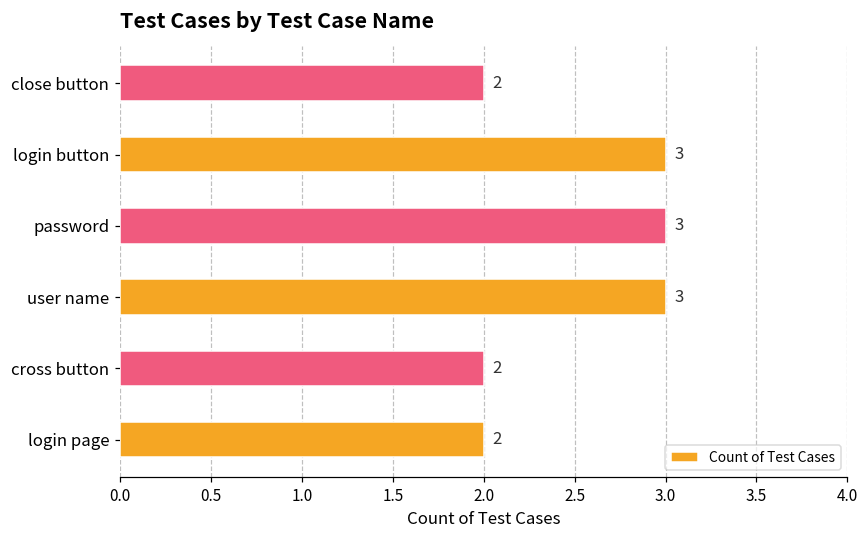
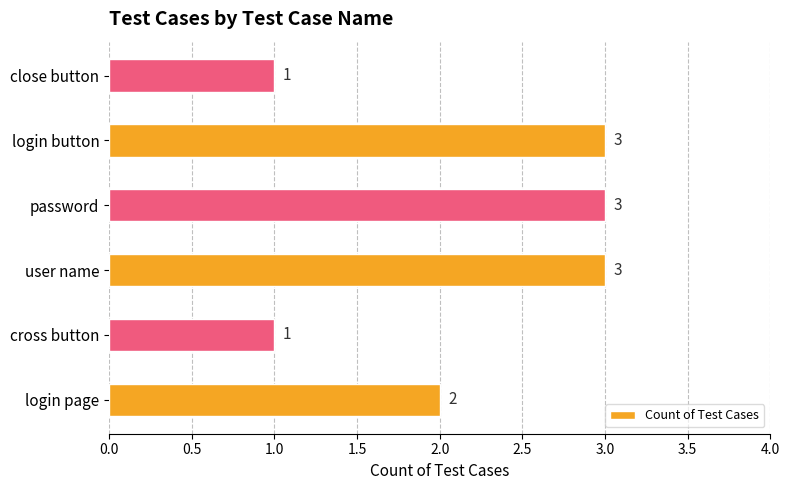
close button: 2 -> 1
cross button: 2 -> 1
